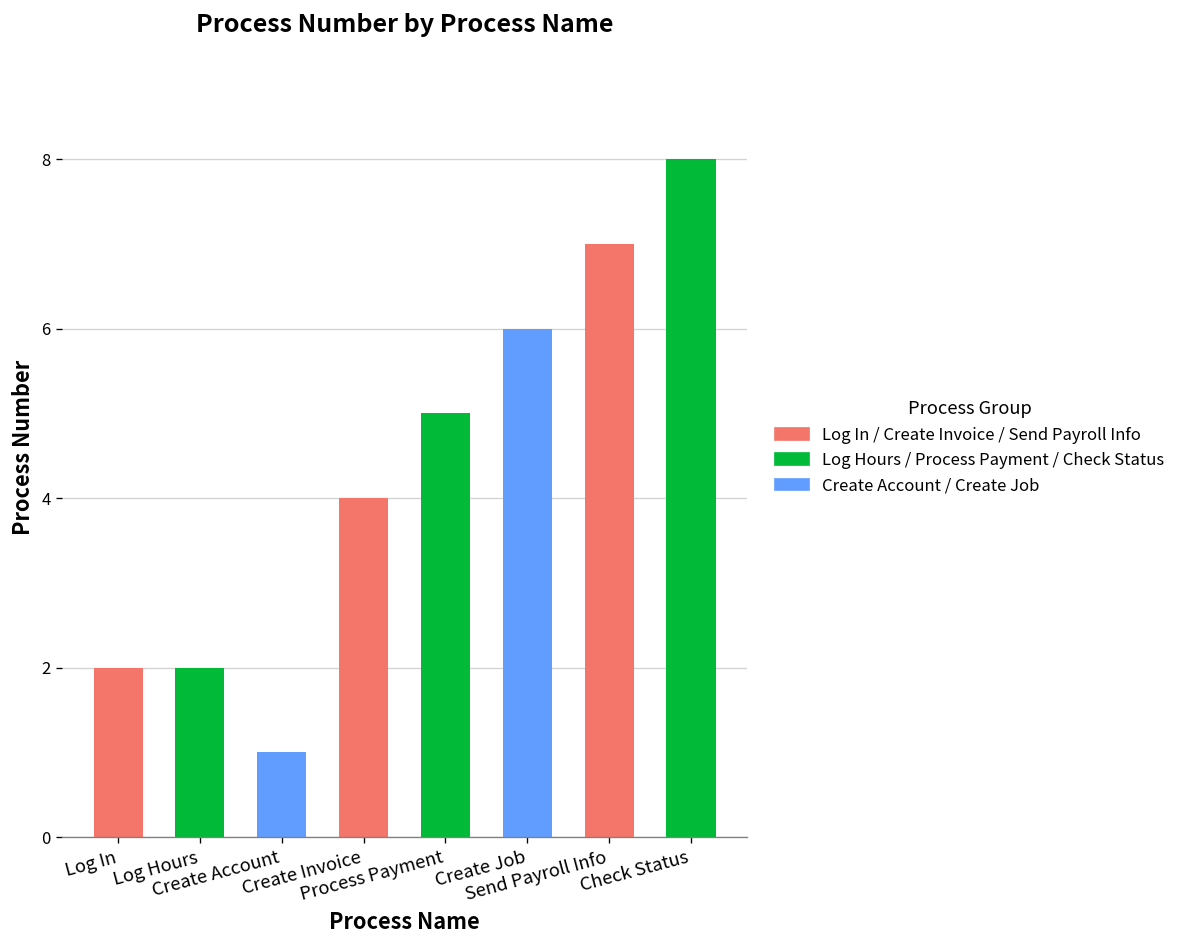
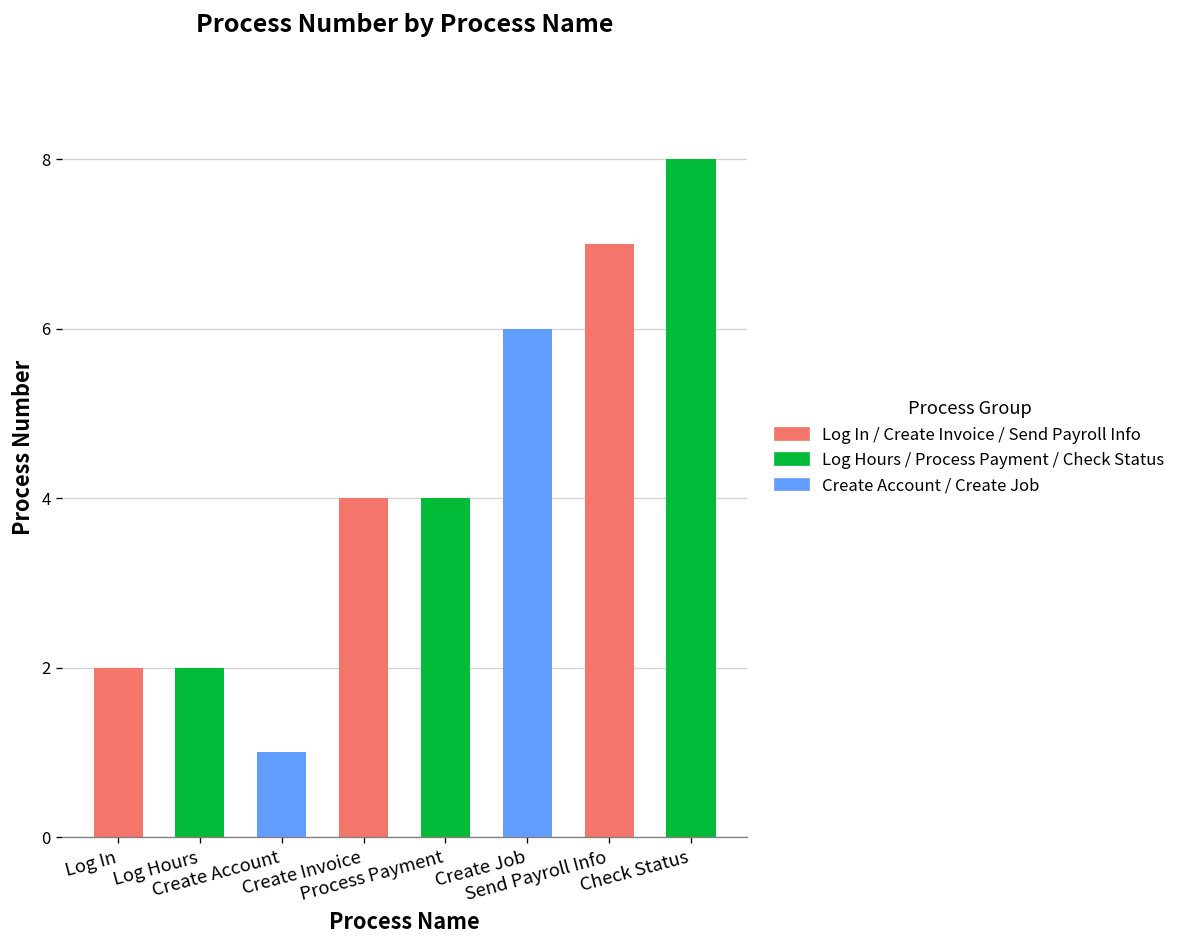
Process Payment: 5 -> 4
